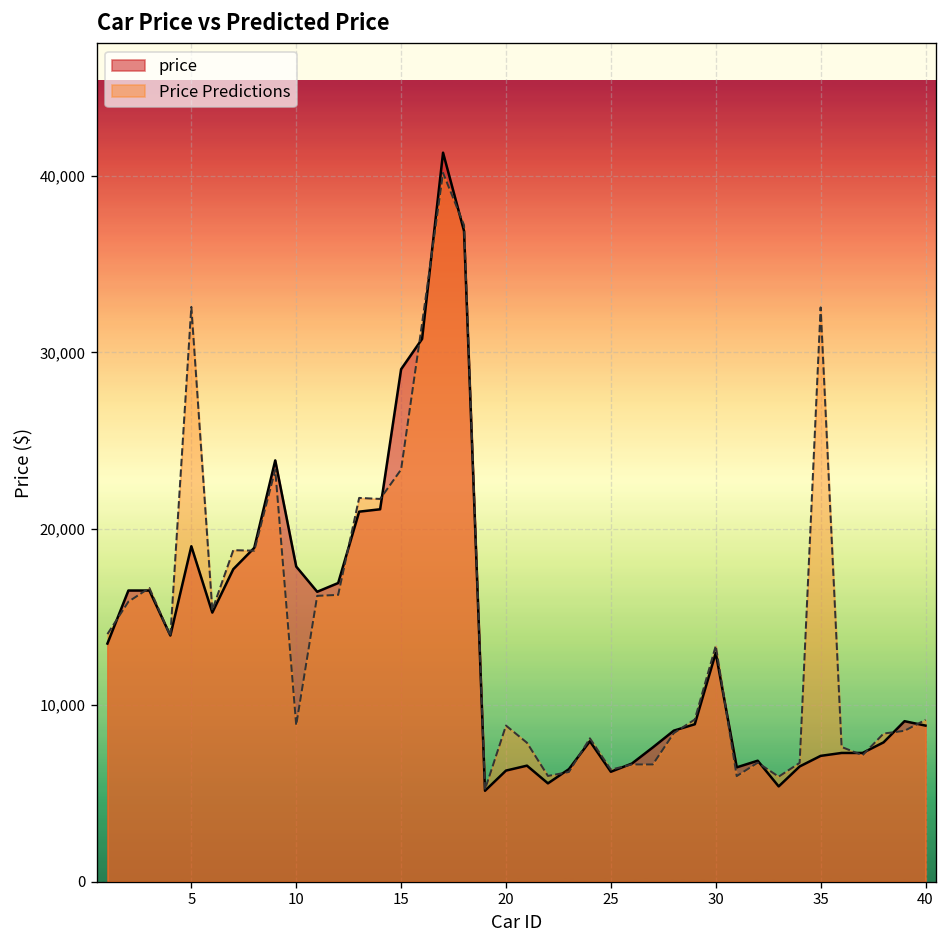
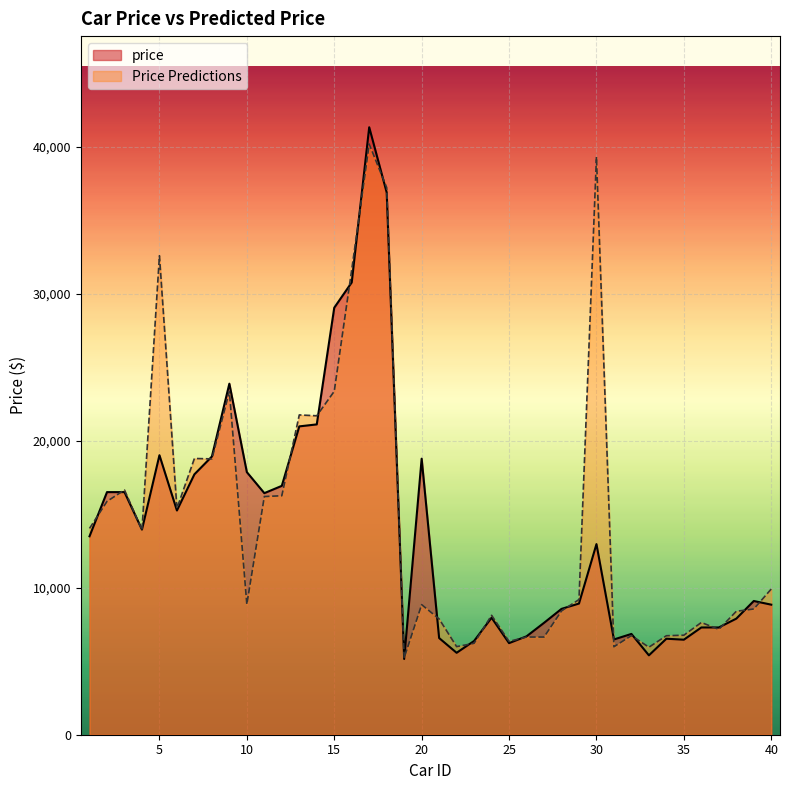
price, 20: 6,300 -> 18,800
Price Predictions, 30: 13,400 -> 39,300
price, 35: 7,100 -> 6,500
Price Predictions, 35: 32,500 -> 6,800
Price Predictions, 40: 9,200 -> 9,900
